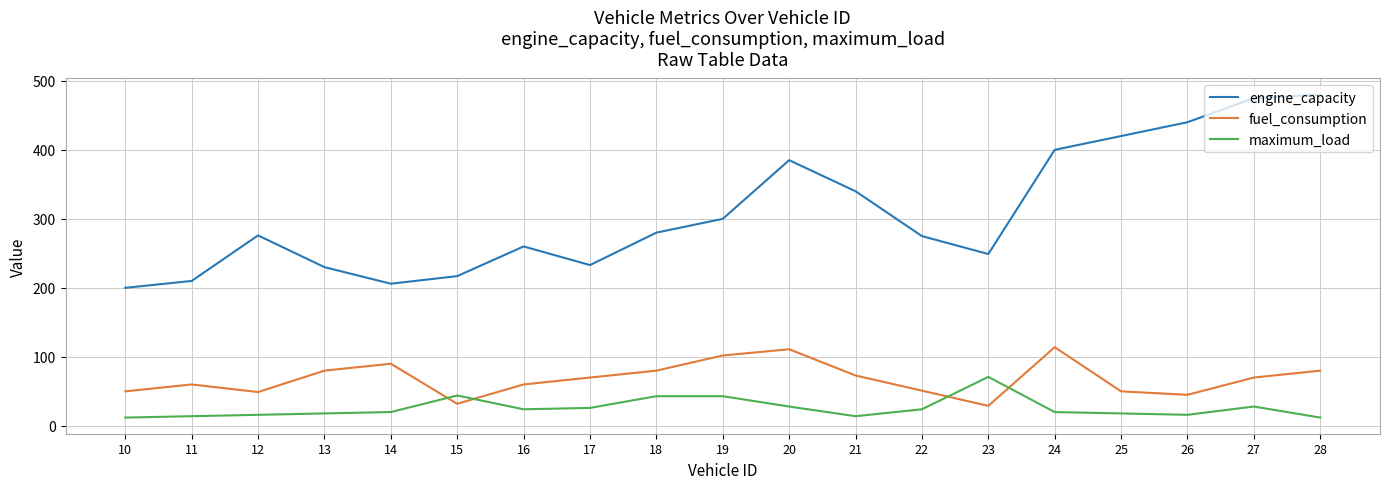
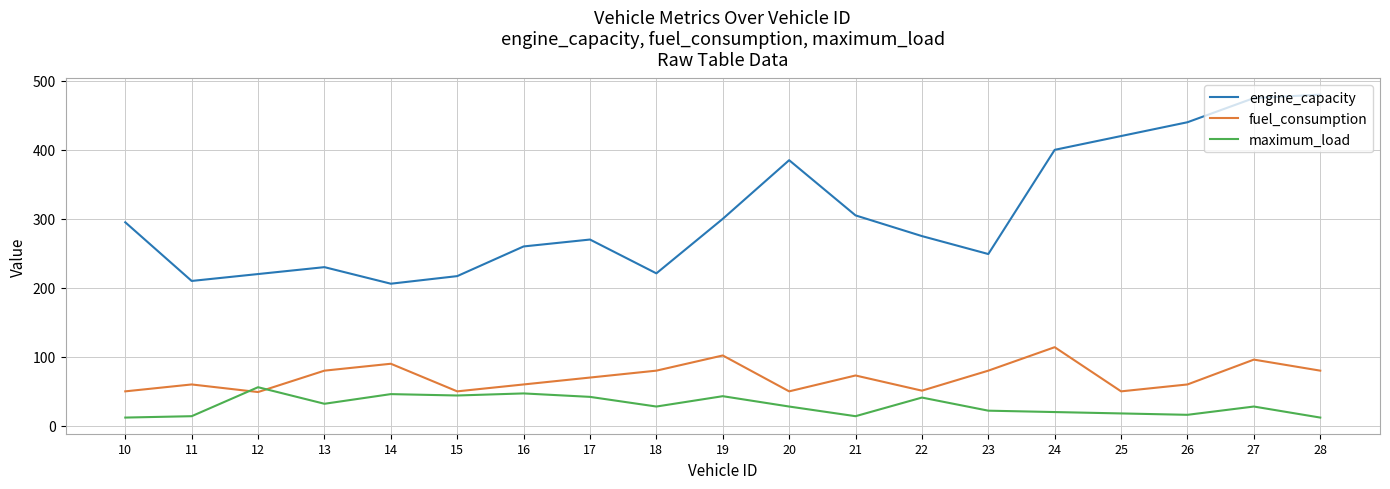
engine_capacity, 10: 200 -> 300
engine_capacity, 12: 280 -> 220
maximum_load, 12: 20 -> 60
maximum_load, 13: 20 -> 30
maximum_load, 14: 20 -> 50
fuel_consumption, 15: 30 -> 50
maximum_load, 16: 20 -> 50
engine_capacity, 17: 230 -> 270
maximum_load, 17: 30 -> 40
engine_capacity, 18: 280 -> 220
maximum_load, 18: 40 -> 30
fuel_consumption, 20: 110 -> 50
engine_capacity, 21: 340 -> 310
maximum_load, 22: 20 -> 40
fuel_consumption, 23: 30 -> 80
maximum_load, 23: 70 -> 20
fuel_consumption, 26: 50 -> 60
fuel_consumption, 27: 70 -> 100
